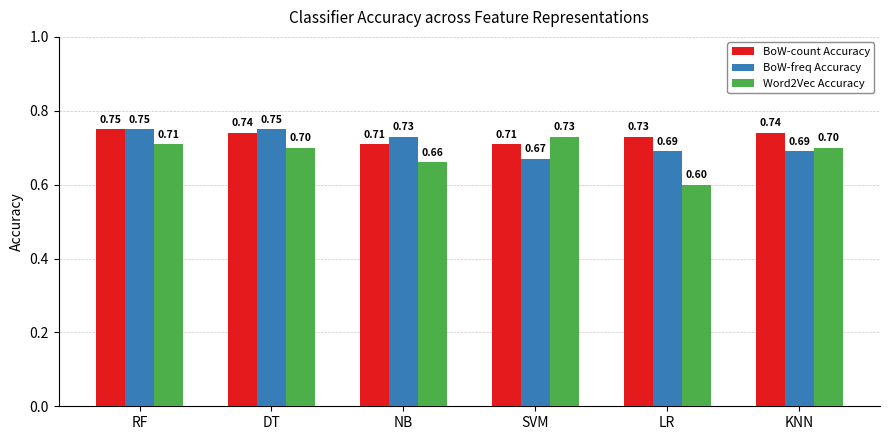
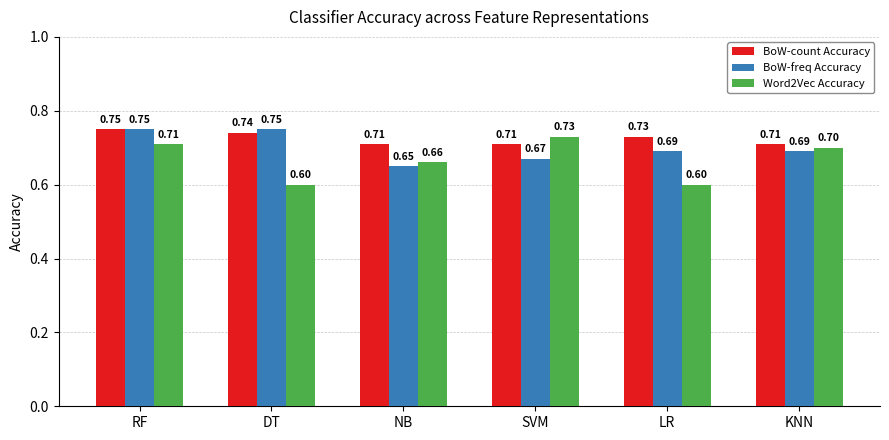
Word2Vec Accuracy, DT: 0.70 -> 0.60
BoW-freq Accuracy, NB: 0.73 -> 0.65
BoW-count Accuracy, KNN: 0.74 -> 0.71
